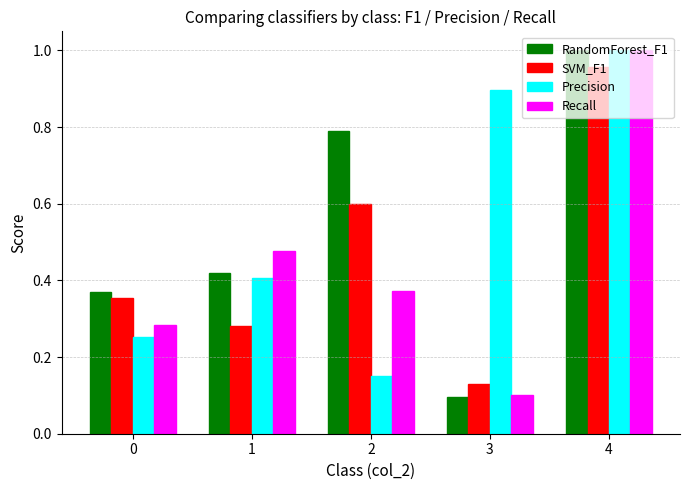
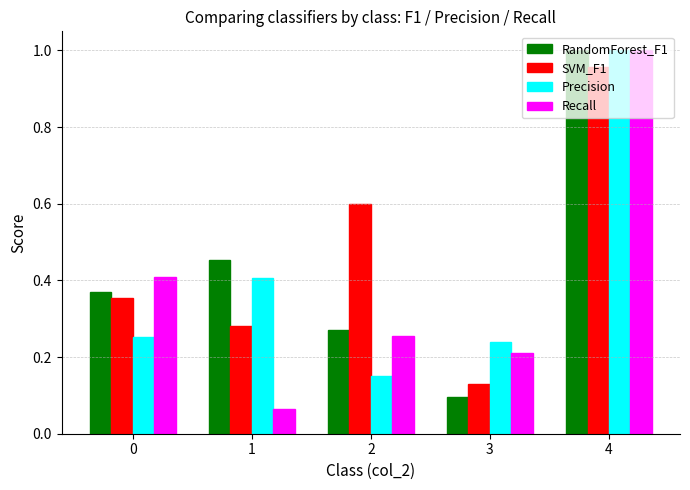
Recall, 0: 0.28 -> 0.41
RandomForest_F1, 1: 0.42 -> 0.45
Recall, 1: 0.48 -> 0.07
RandomForest_F1, 2: 0.79 -> 0.27
Recall, 2: 0.37 -> 0.25
Precision, 3: 0.90 -> 0.24
Recall, 3: 0.10 -> 0.21
